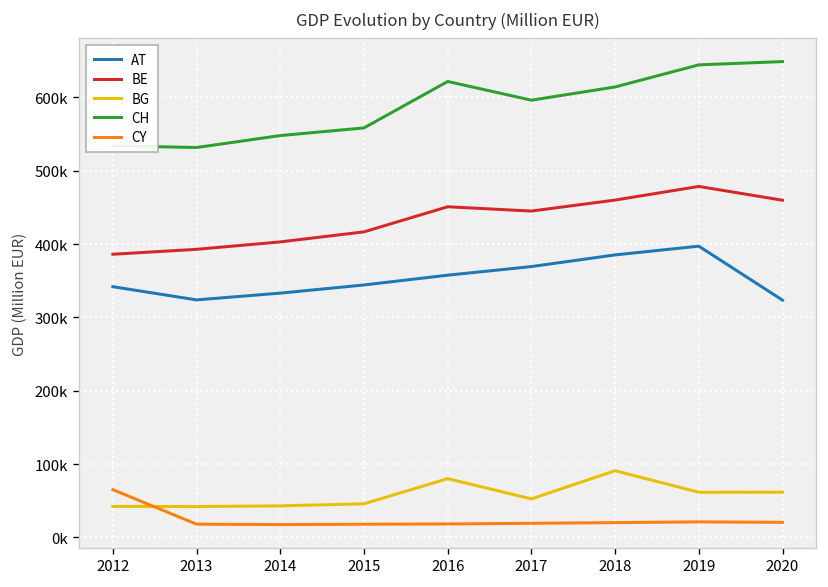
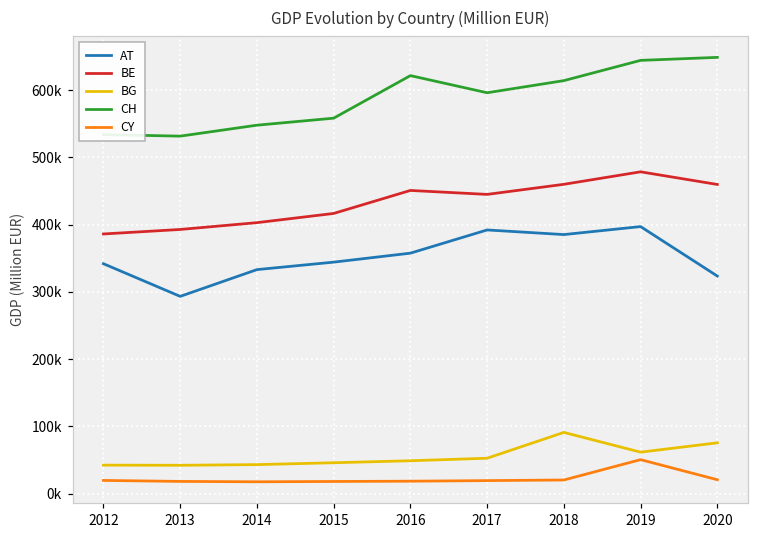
CY, 2012: 70000 -> 20000
AT, 2013: 320000 -> 290000
BG, 2016: 80000 -> 50000
AT, 2017: 370000 -> 390000
CY, 2019: 20000 -> 50000
BG, 2020: 60000 -> 80000
